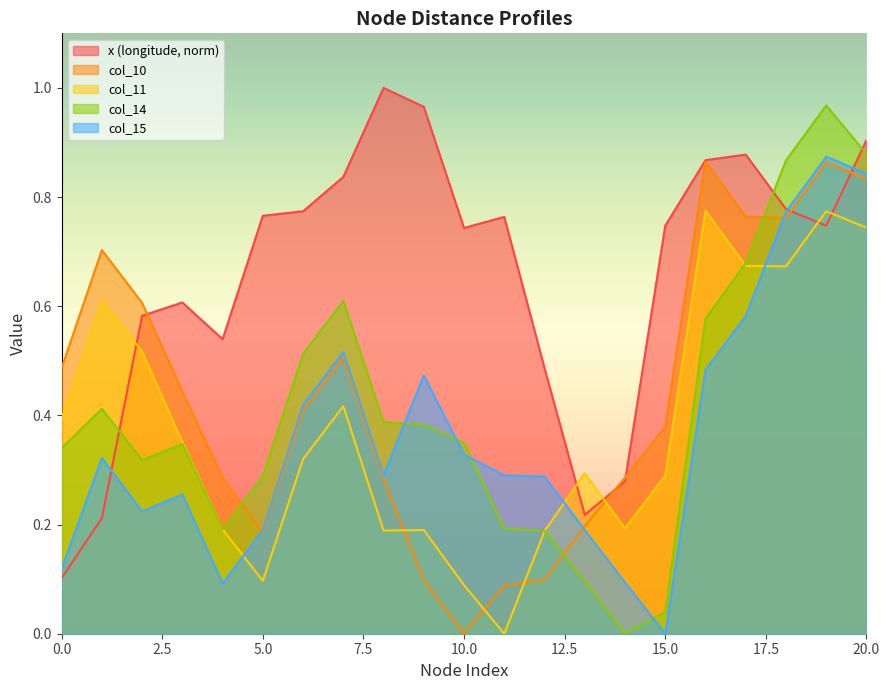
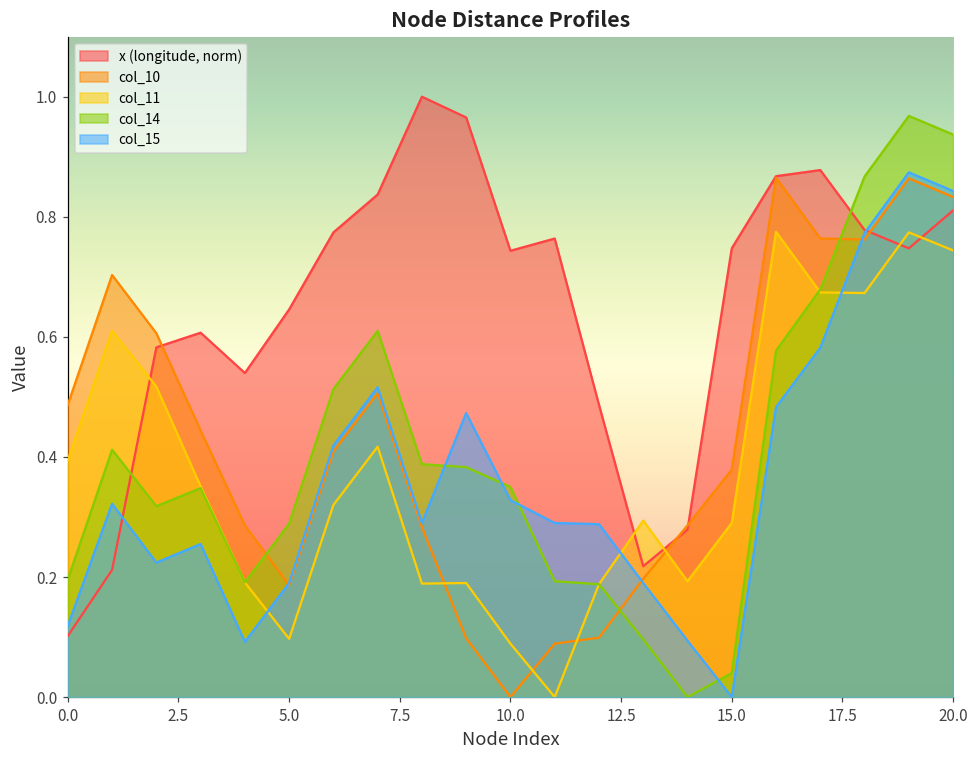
col_14, 0.0: 0.34 -> 0.20
x (longitude, norm), 5.0: 0.77 -> 0.65
x (longitude, norm), 20.0: 0.90 -> 0.81
col_14, 20.0: 0.88 -> 0.94
